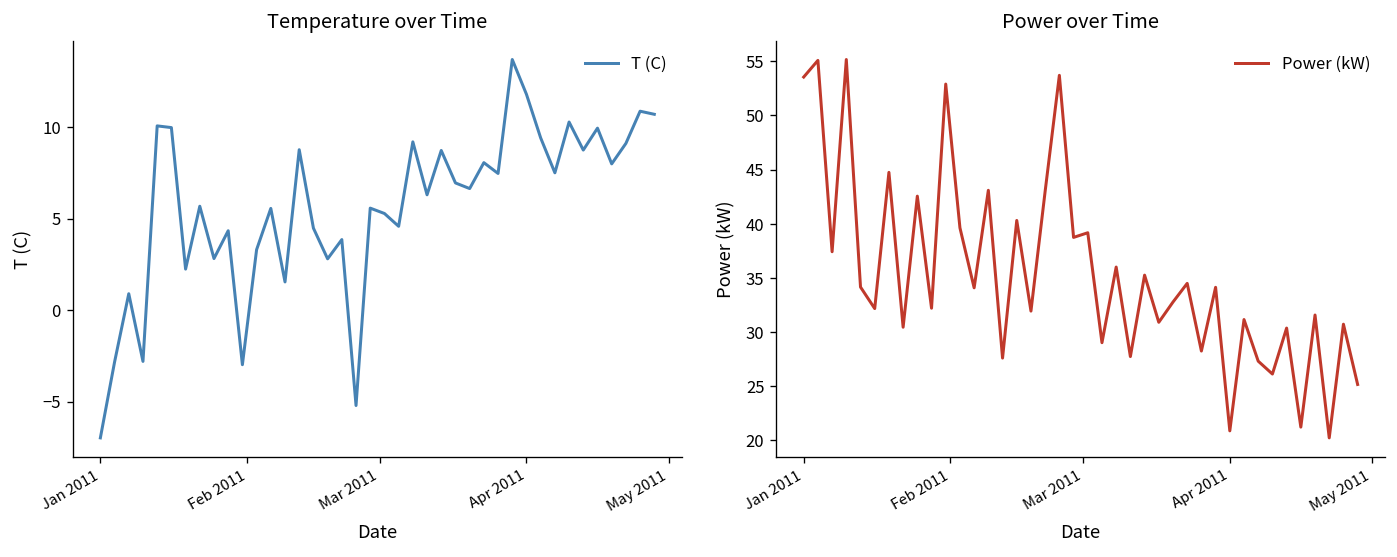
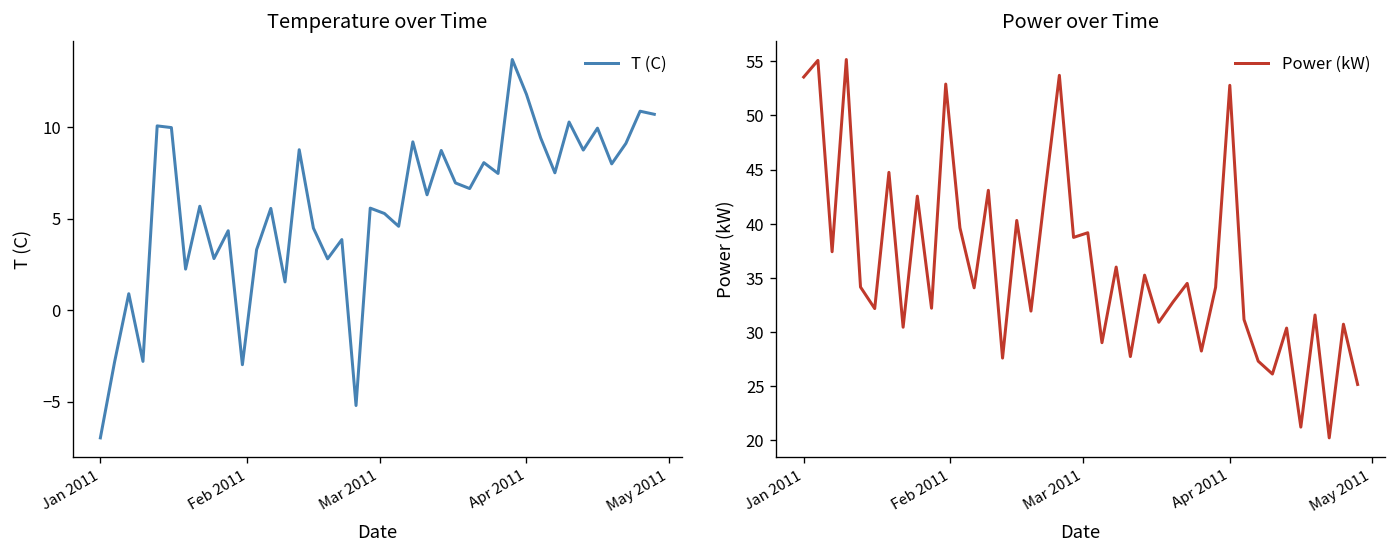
Power over Time, Apr 2011: 21 -> 53
